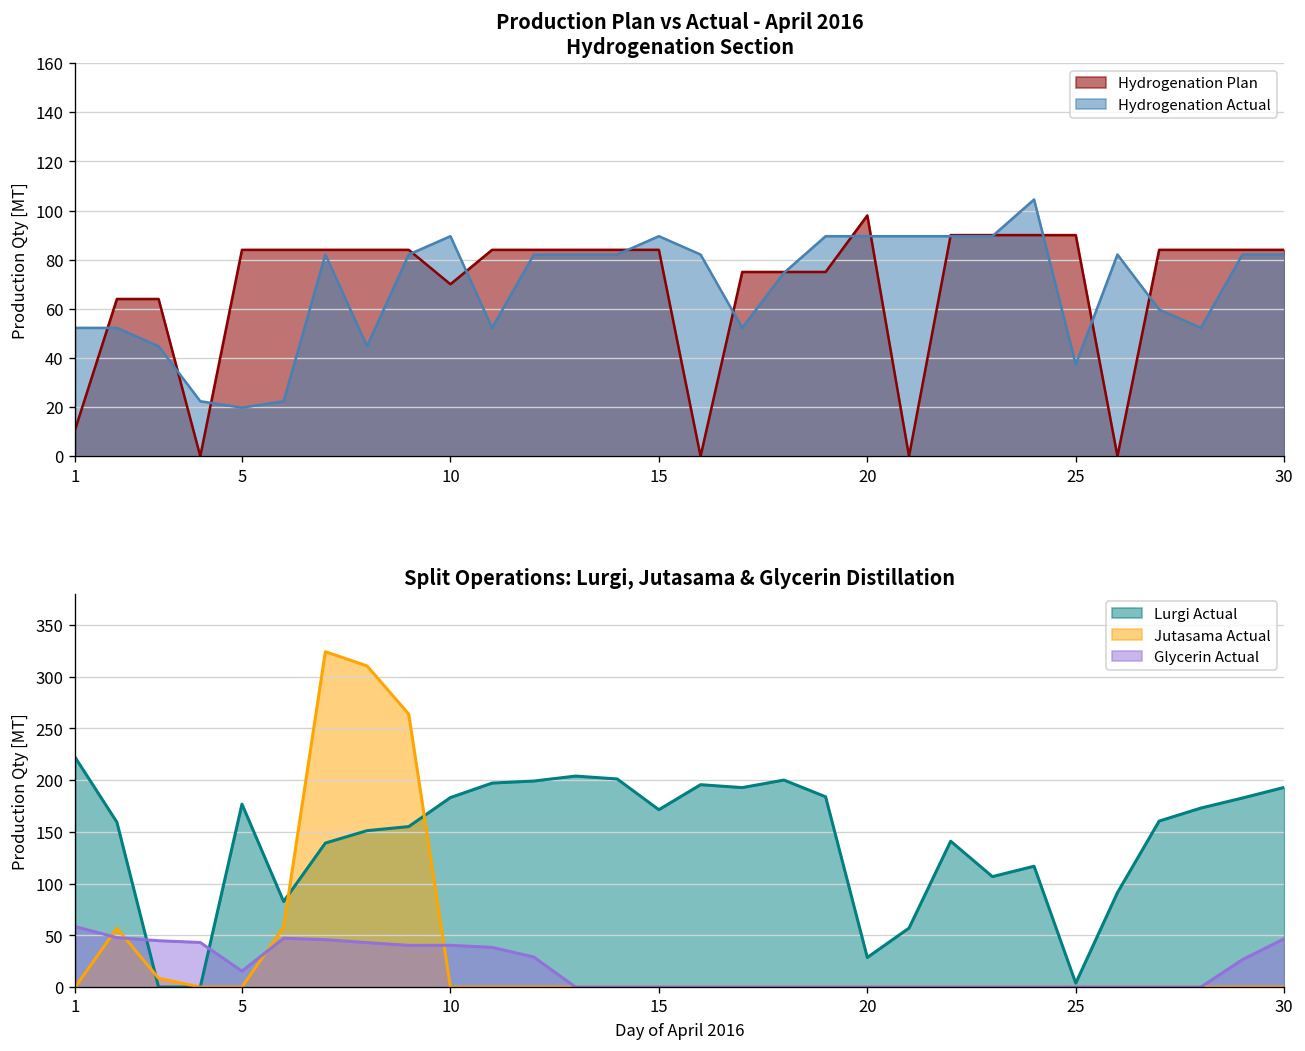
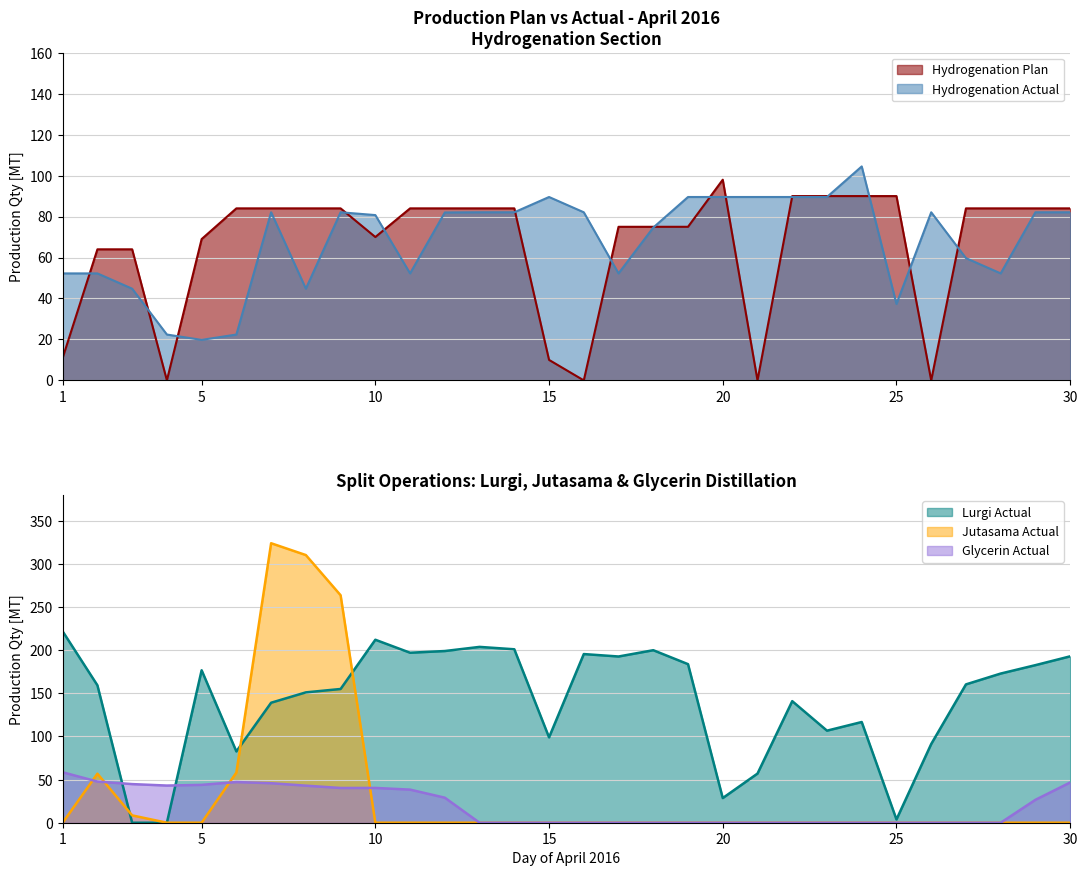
Production Plan vs Actual - April 2016 Hydrogenation Section, Hydrogenation Plan, 5: 84 -> 69
Production Plan vs Actual - April 2016 Hydrogenation Section, Hydrogenation Actual, 10: 90 -> 81
Production Plan vs Actual - April 2016 Hydrogenation Section, Hydrogenation Plan, 15: 84 -> 10
Split Operations: Lurgi, Jutasama & Glycerin Distillation, Glycerin Actual, 5: 20 -> 40
Split Operations: Lurgi, Jutasama & Glycerin Distillation, Lurgi Actual, 10: 180 -> 210
Split Operations: Lurgi, Jutasama & Glycerin Distillation, Lurgi Actual, 15: 170 -> 100
